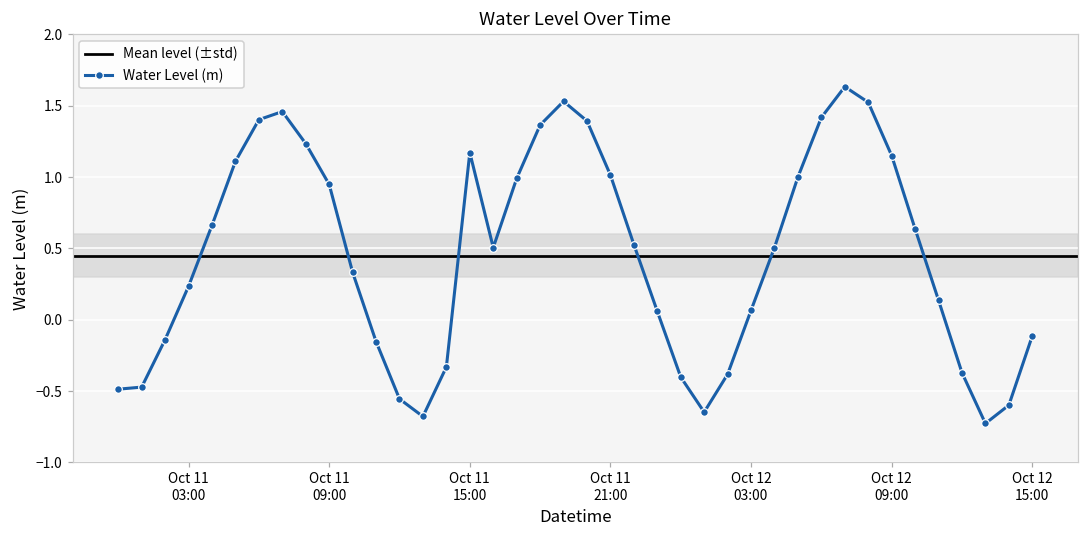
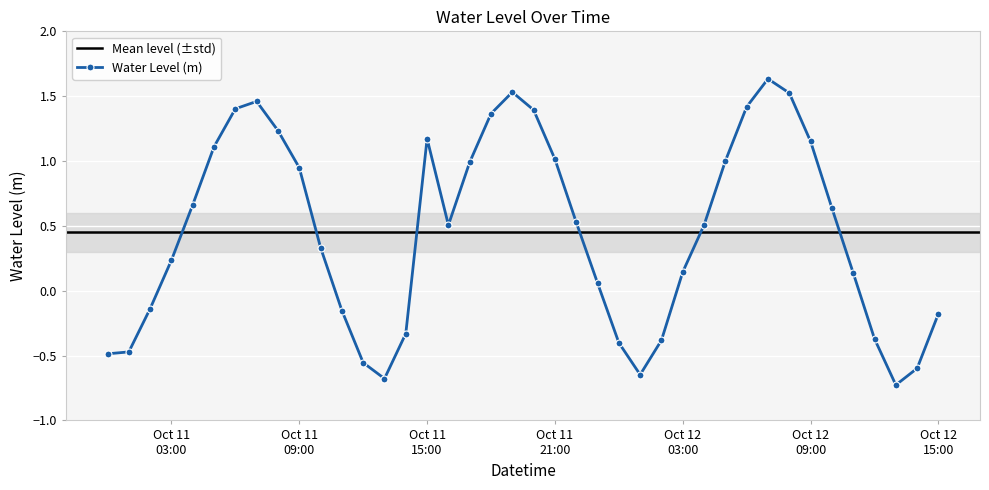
Oct 12 03:00: 0.07 -> 0.14
Oct 12 15:00: -0.11 -> -0.18
